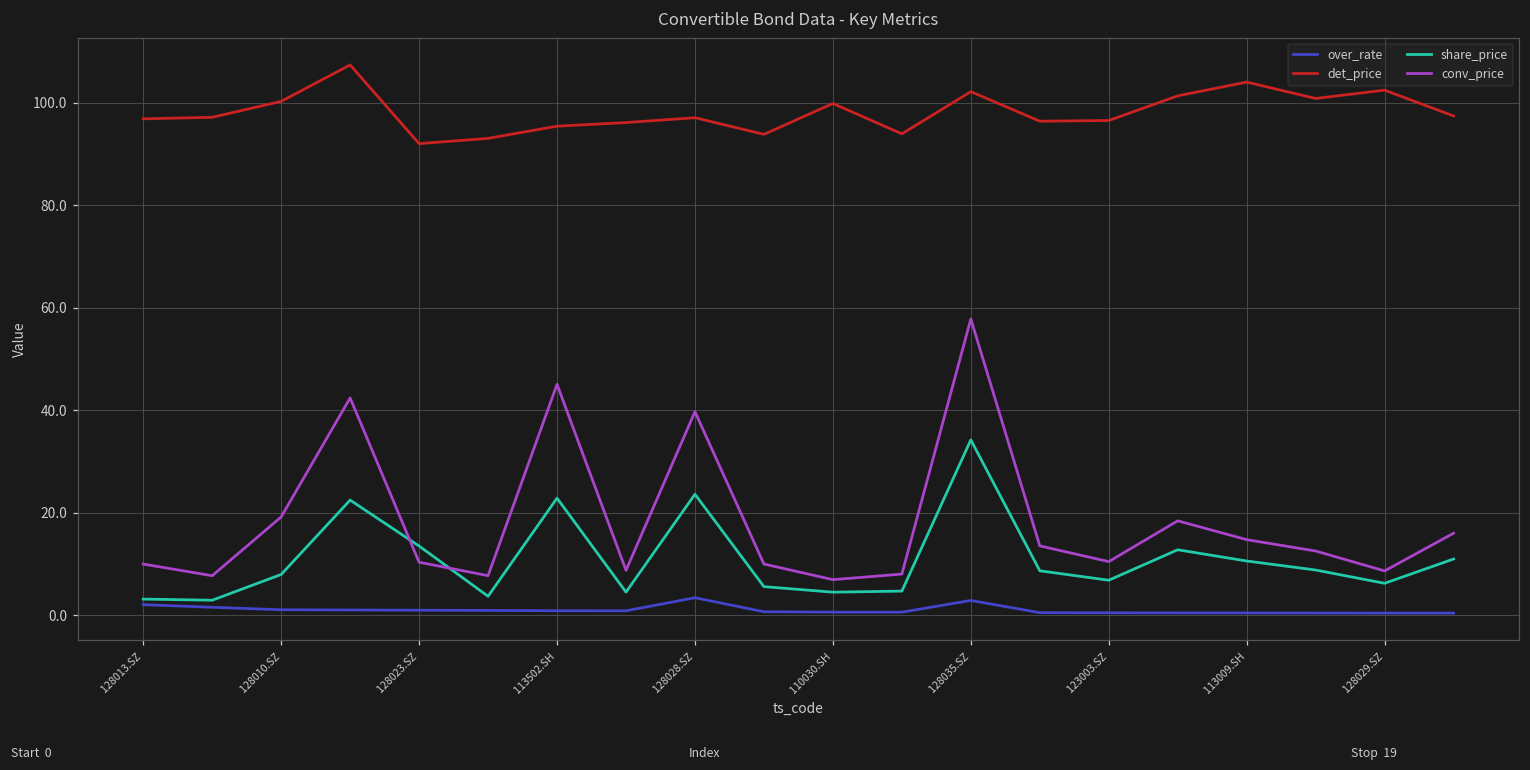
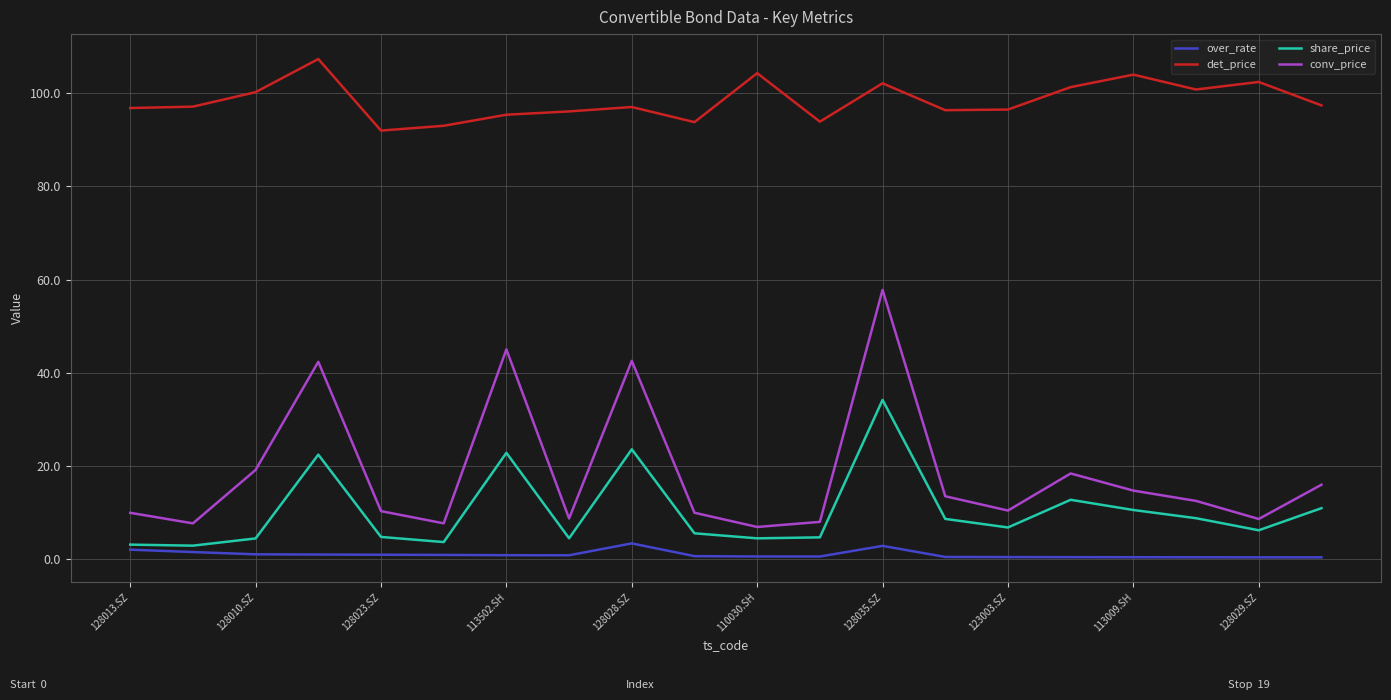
share_price, 128010.SZ: 8 -> 4
share_price, 128023.SZ: 14 -> 5
conv_price, 128028.SZ: 40 -> 43
det_price, 110030.SH: 100 -> 104
